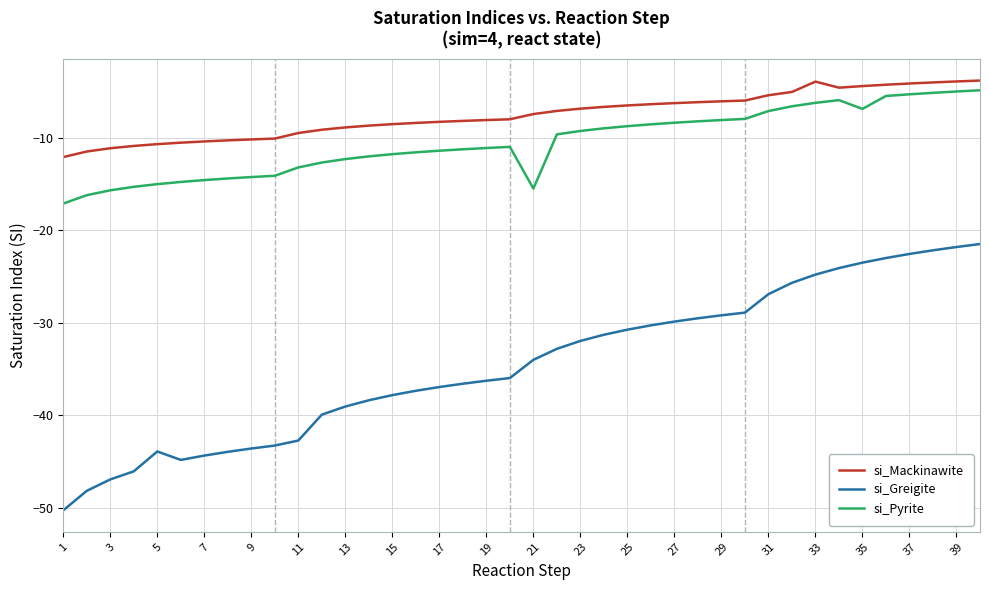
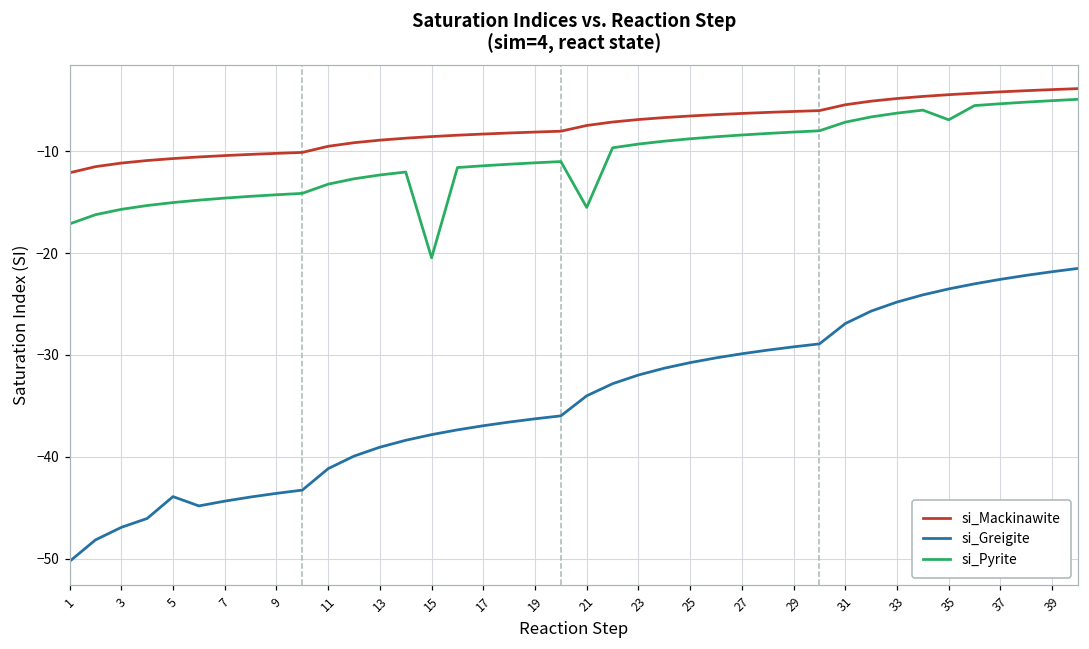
si_Greigite, 11: -43 -> -41
si_Pyrite, 15: -12 -> -20
si_Mackinawite, 33: -4 -> -5
